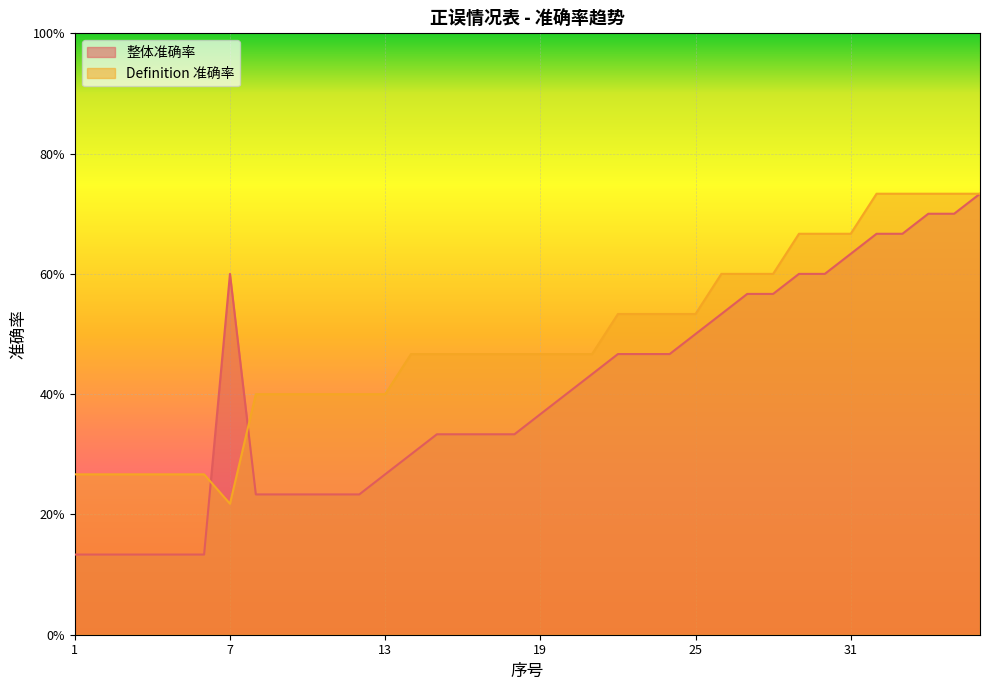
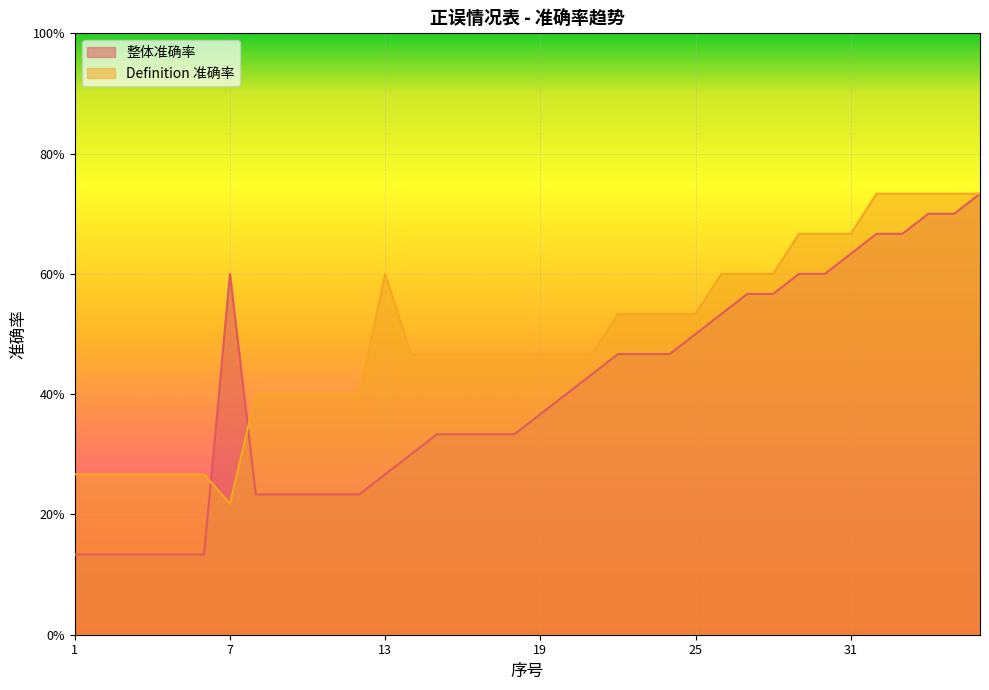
Definition 准确率, 13: 40% -> 60%
